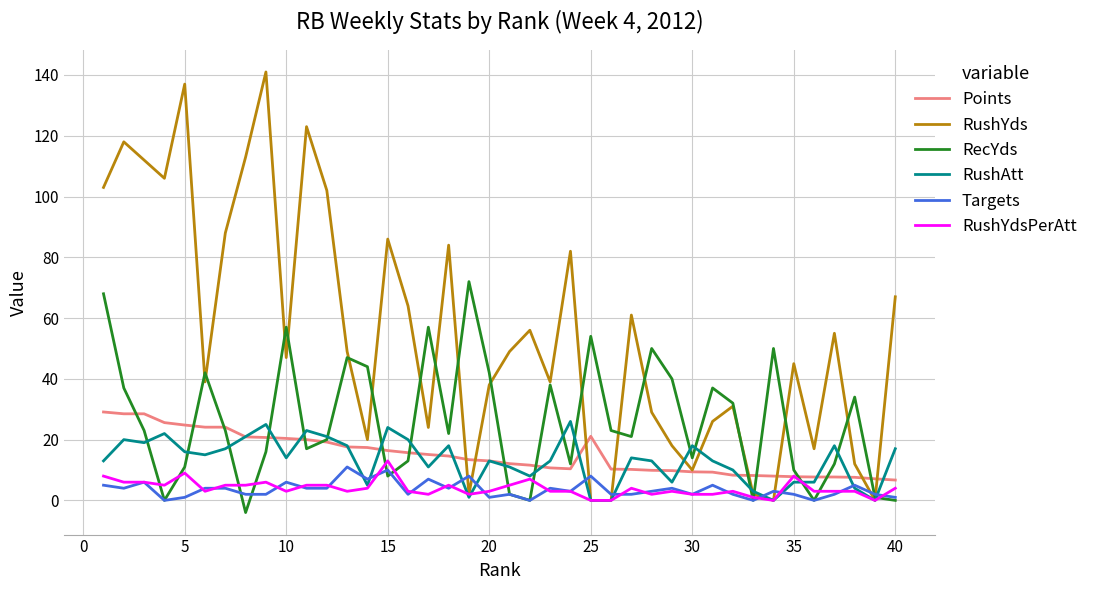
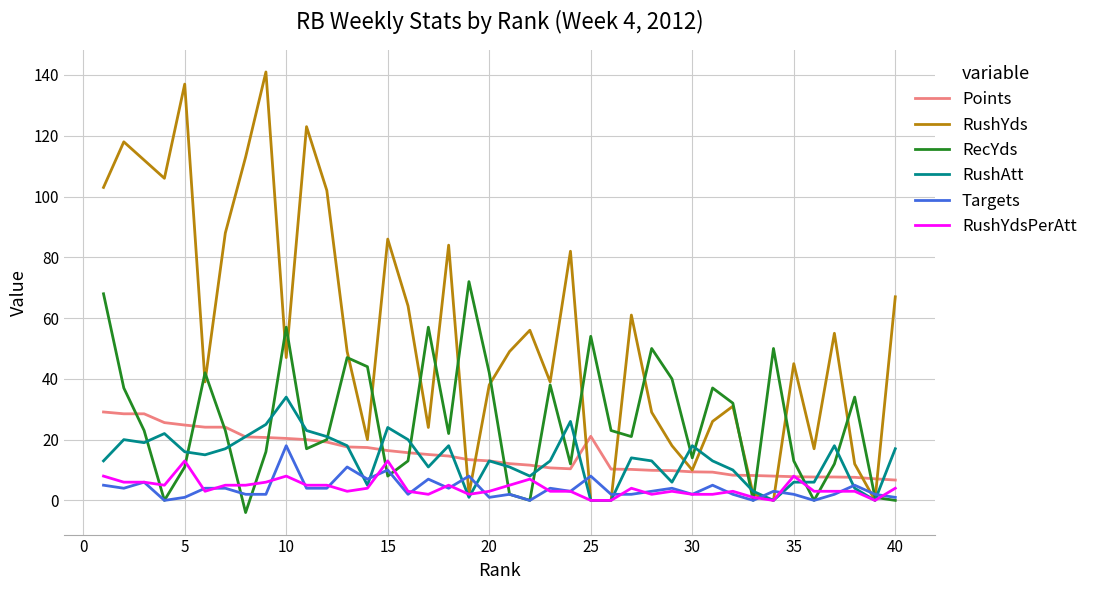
RushYdsPerAtt, 5: 9 -> 13
RushAtt, 10: 14 -> 34
Targets, 10: 6 -> 18
RushYdsPerAtt, 10: 3 -> 8
RecYds, 35: 10 -> 13
